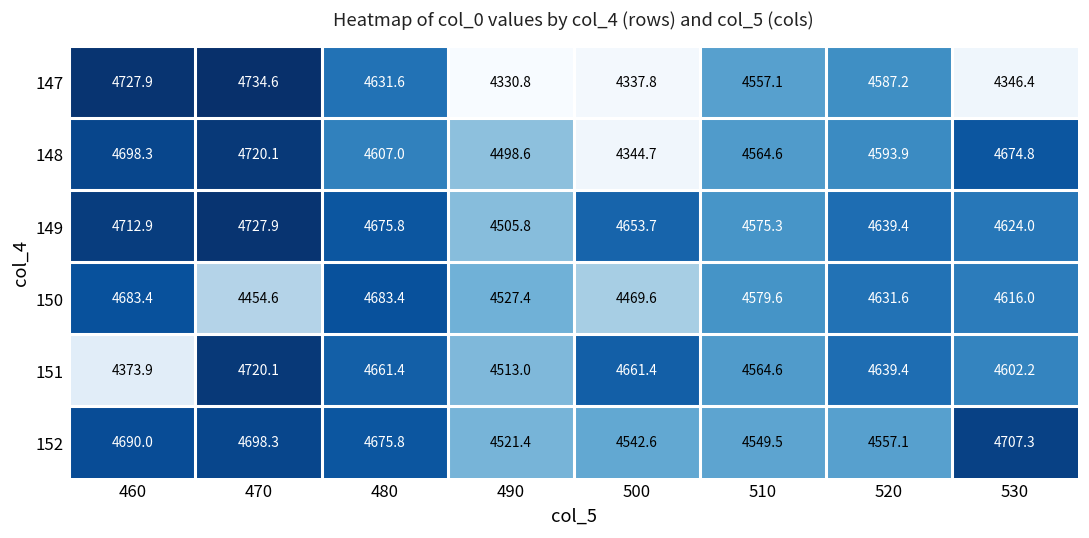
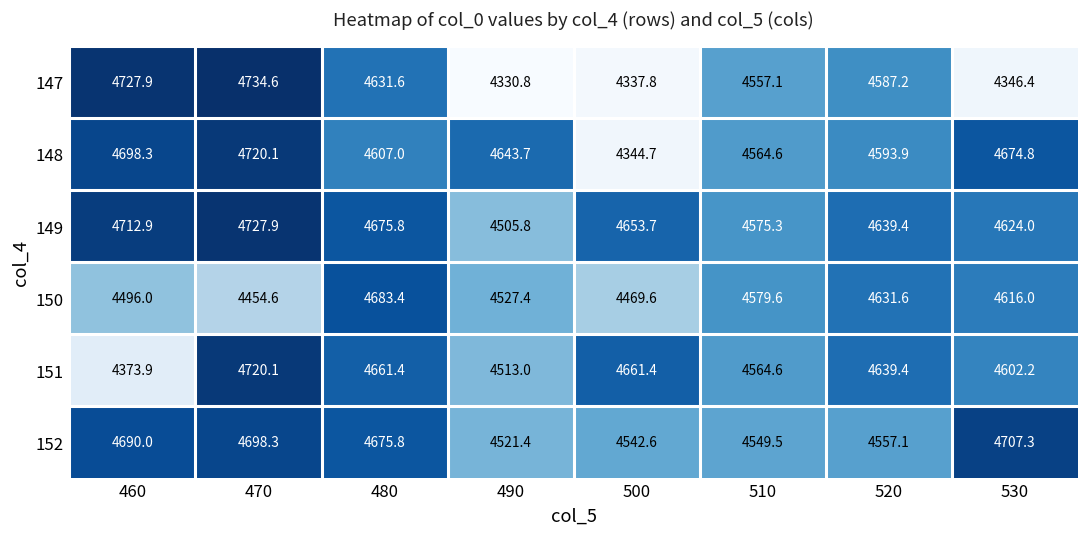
148, 490: 4498.6 -> 4643.7
150, 460: 4683.4 -> 4496.0
